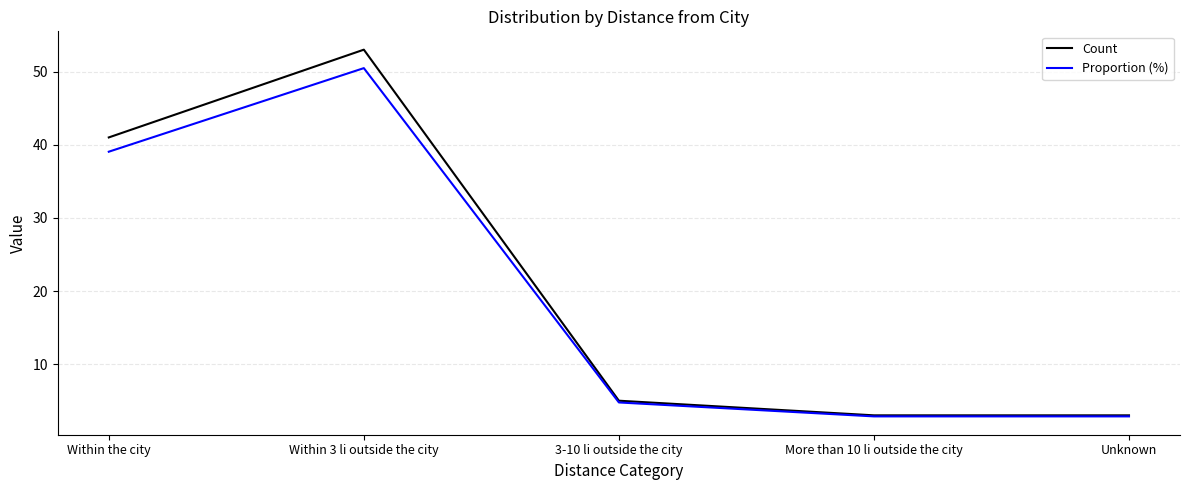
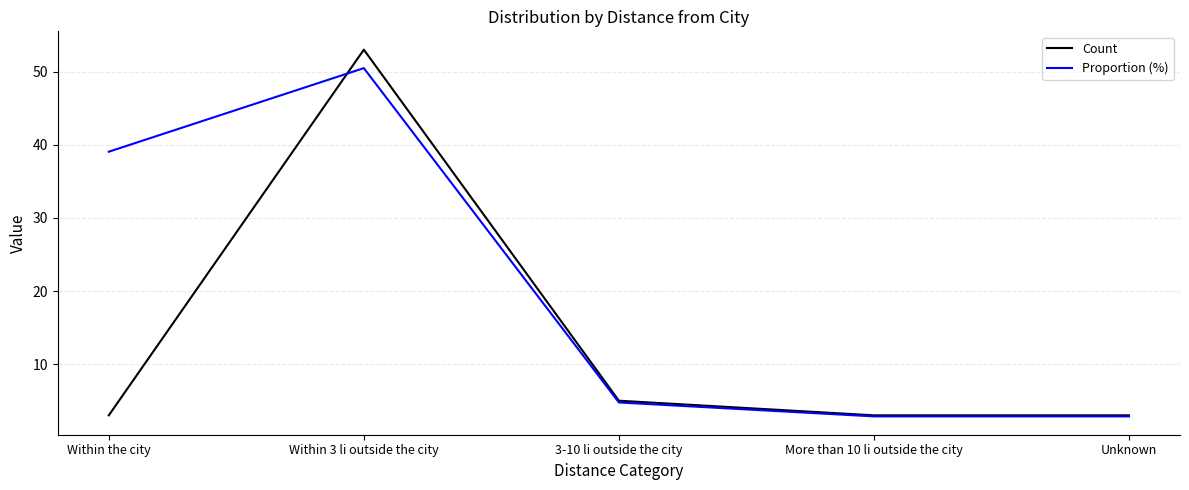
Count, Within the city: 41 -> 3
